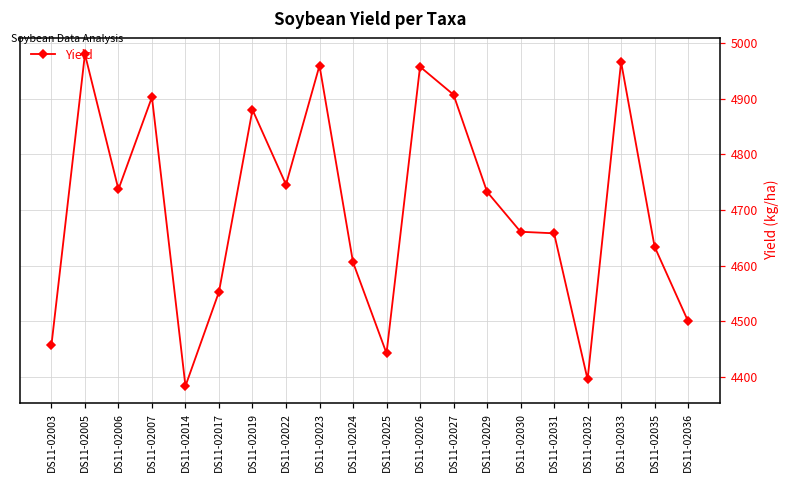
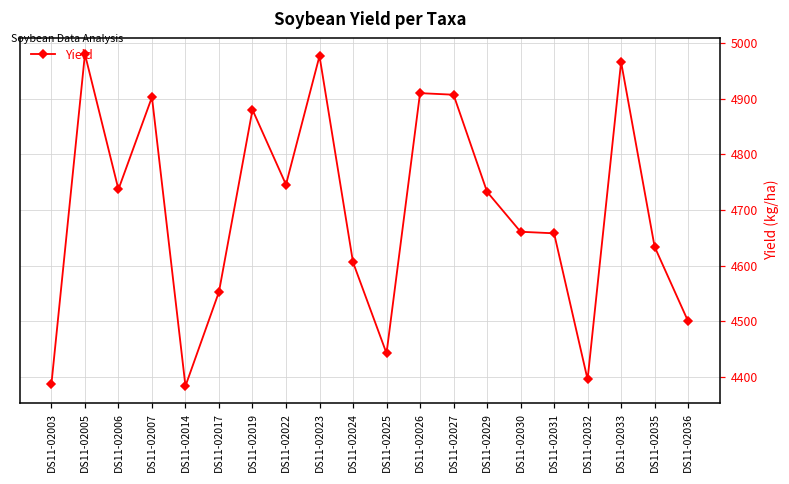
DS11-02003: 4460 -> 4390
DS11-02023: 4960 -> 4980
DS11-02026: 4960 -> 4910
